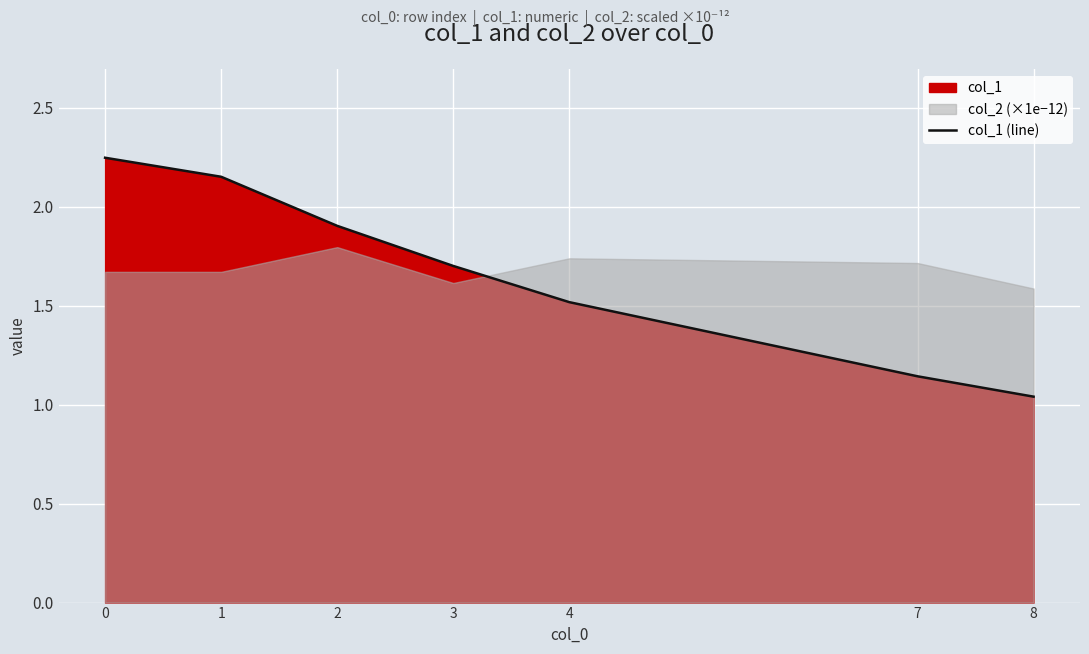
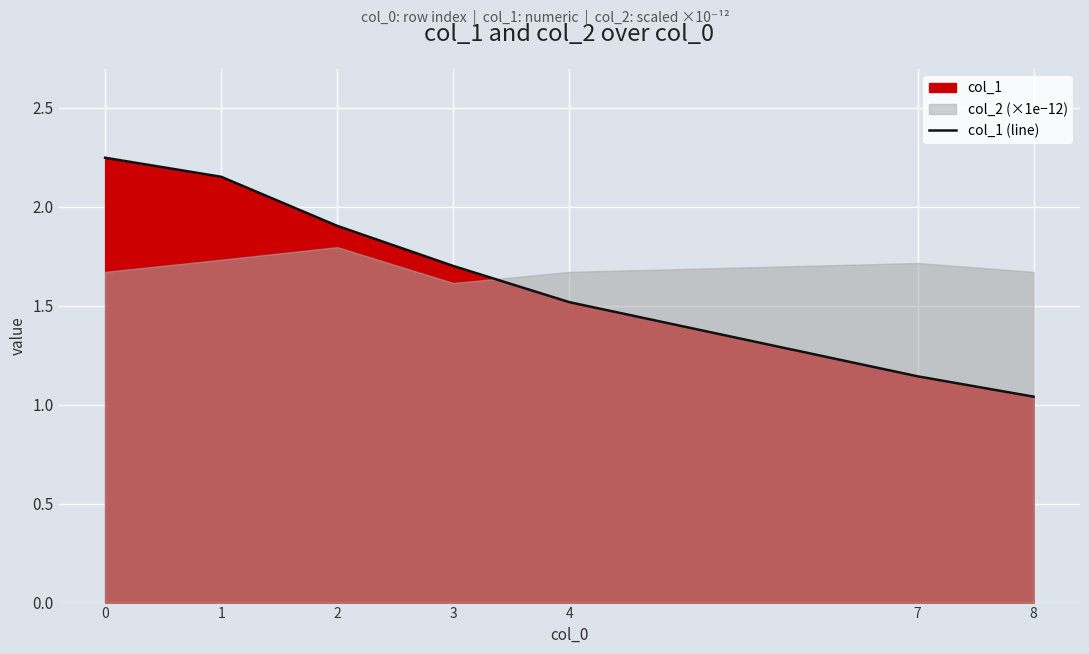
col_2 (×1e−12), 1: 1.67 -> 1.73
col_2 (×1e−12), 4: 1.74 -> 1.67
col_2 (×1e−12), 8: 1.59 -> 1.67
